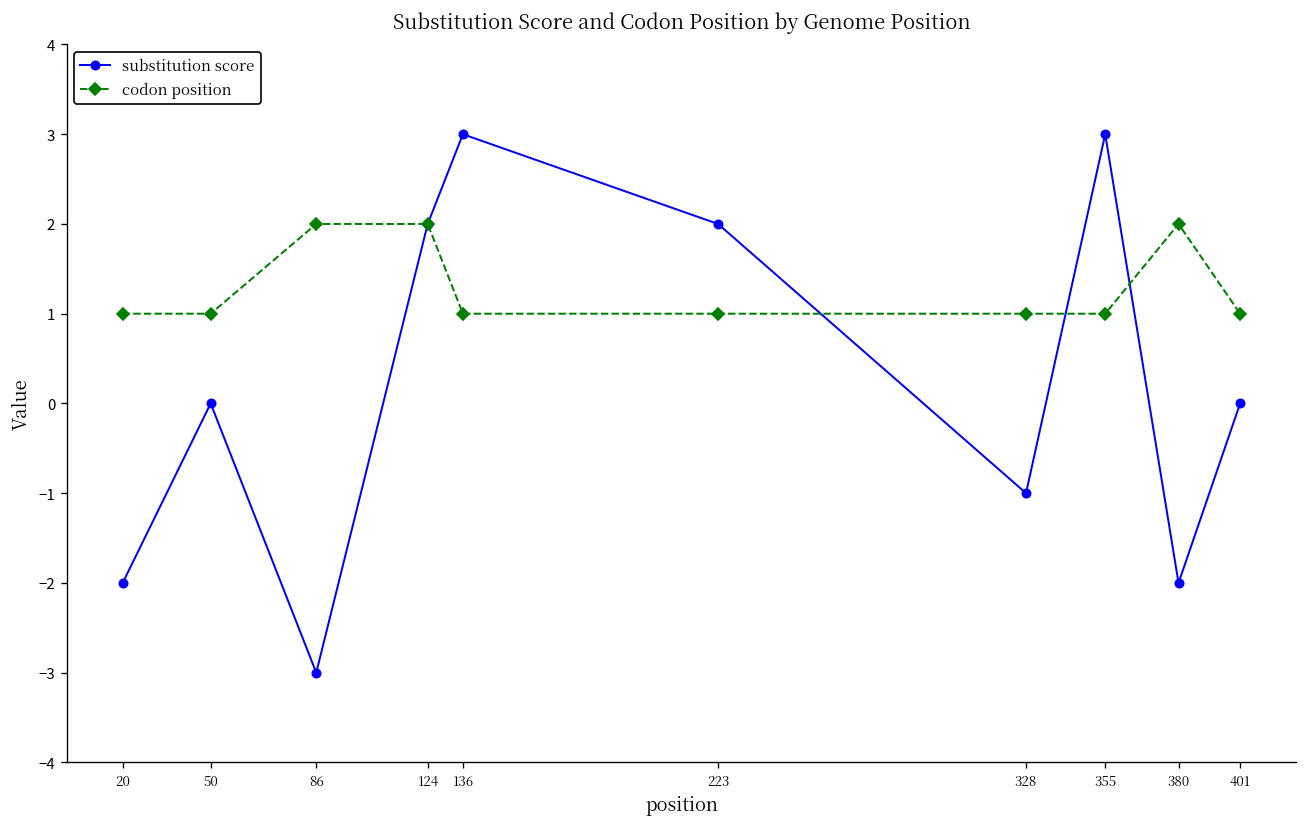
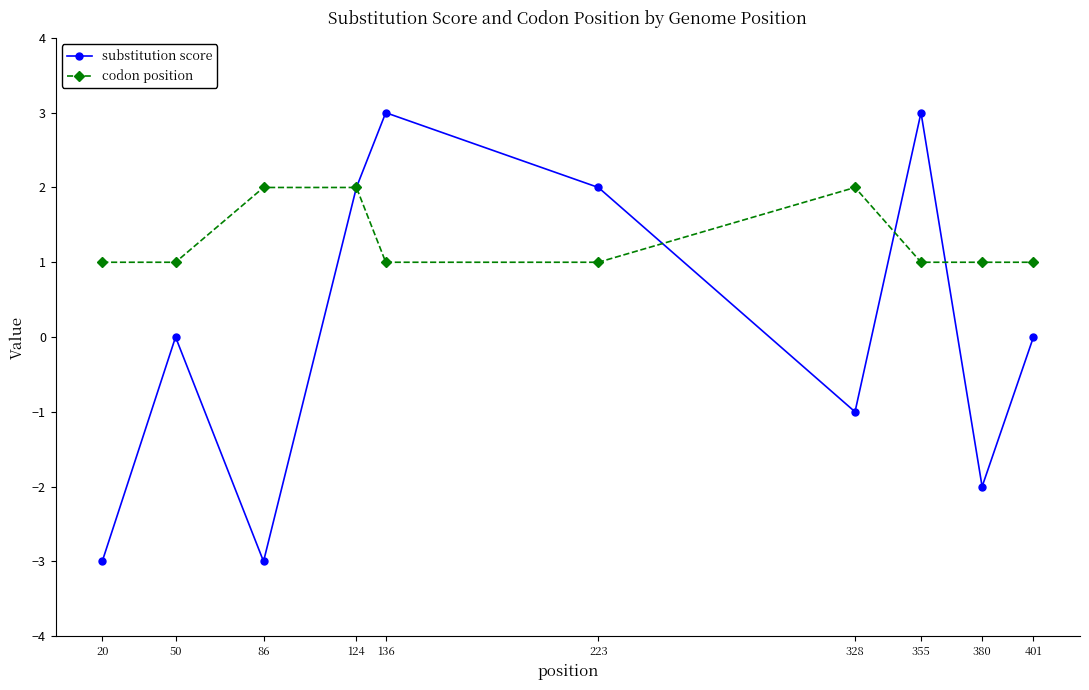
substitution score, 20: -2 -> -3
codon position, 328: 1 -> 2
codon position, 380: 2 -> 1
